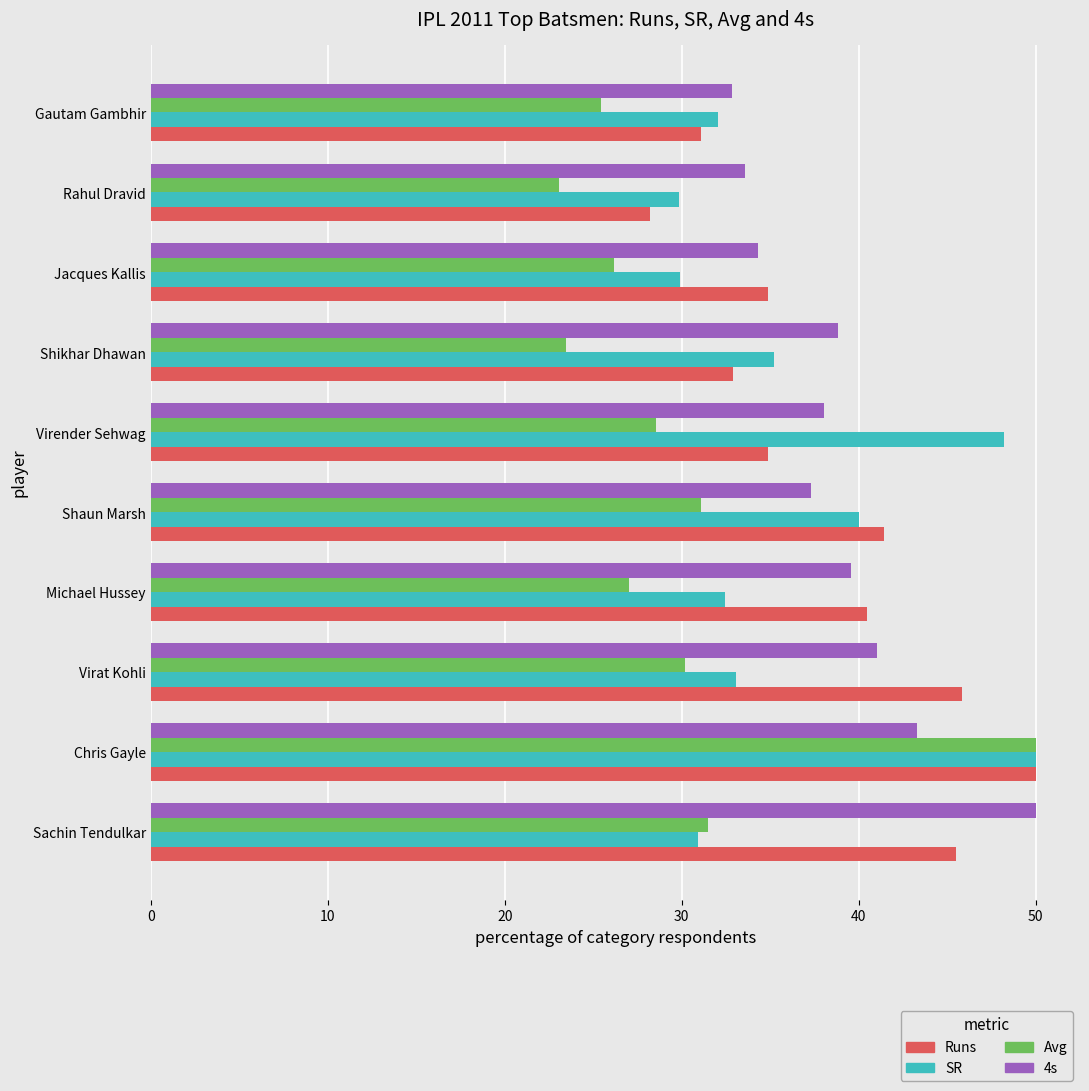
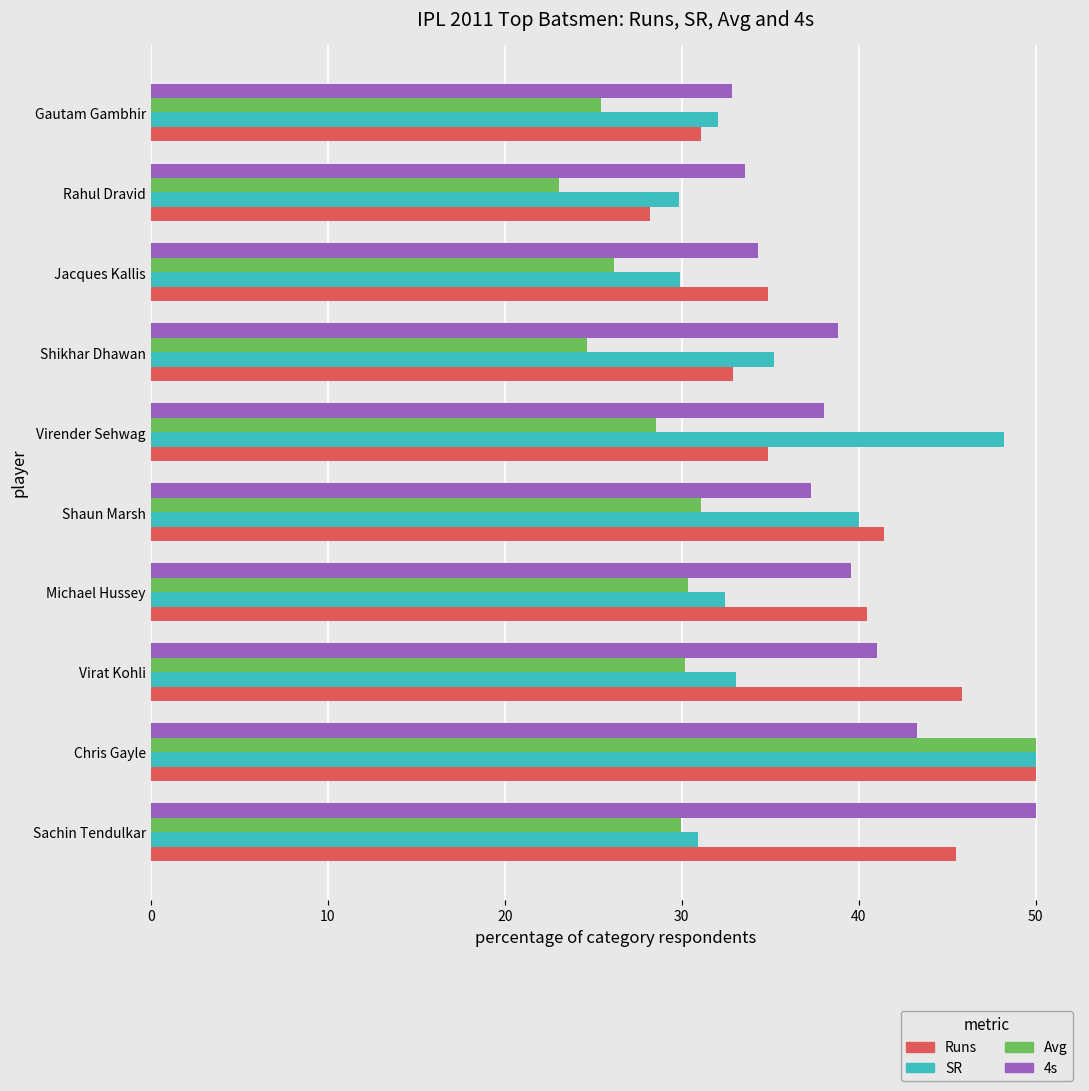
Avg, Shikhar Dhawan: 23.5 -> 24.7
Avg, Michael Hussey: 27.0 -> 30.3
Avg, Sachin Tendulkar: 31.5 -> 30.0
